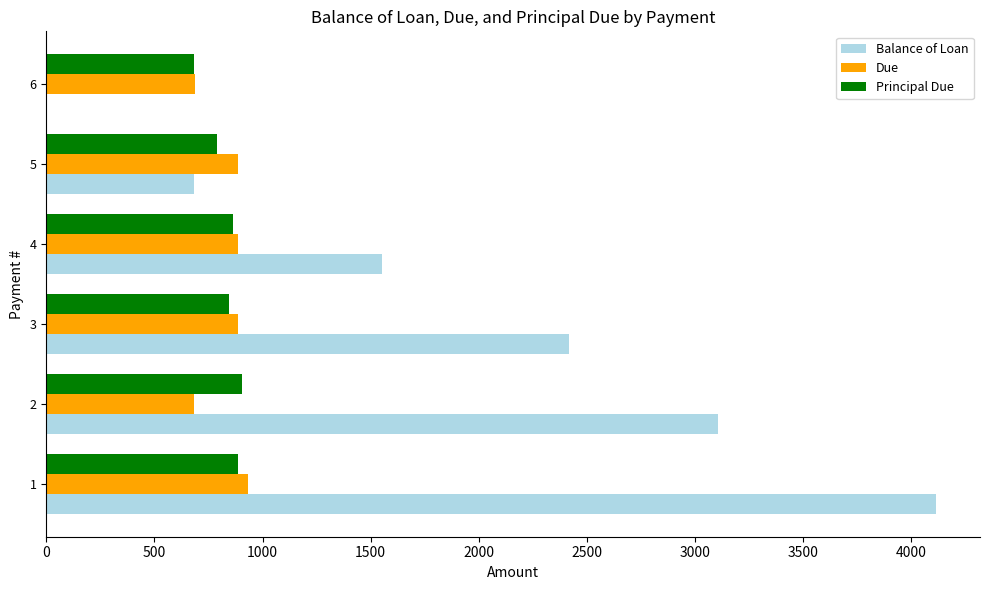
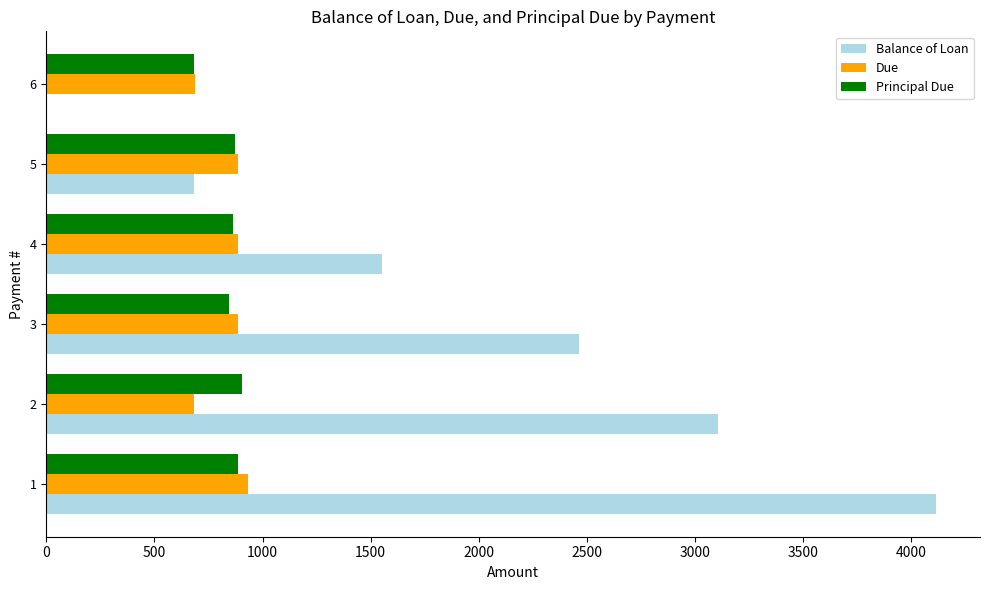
Principal Due, 5: 790 -> 870
Balance of Loan, 3: 2420 -> 2460
